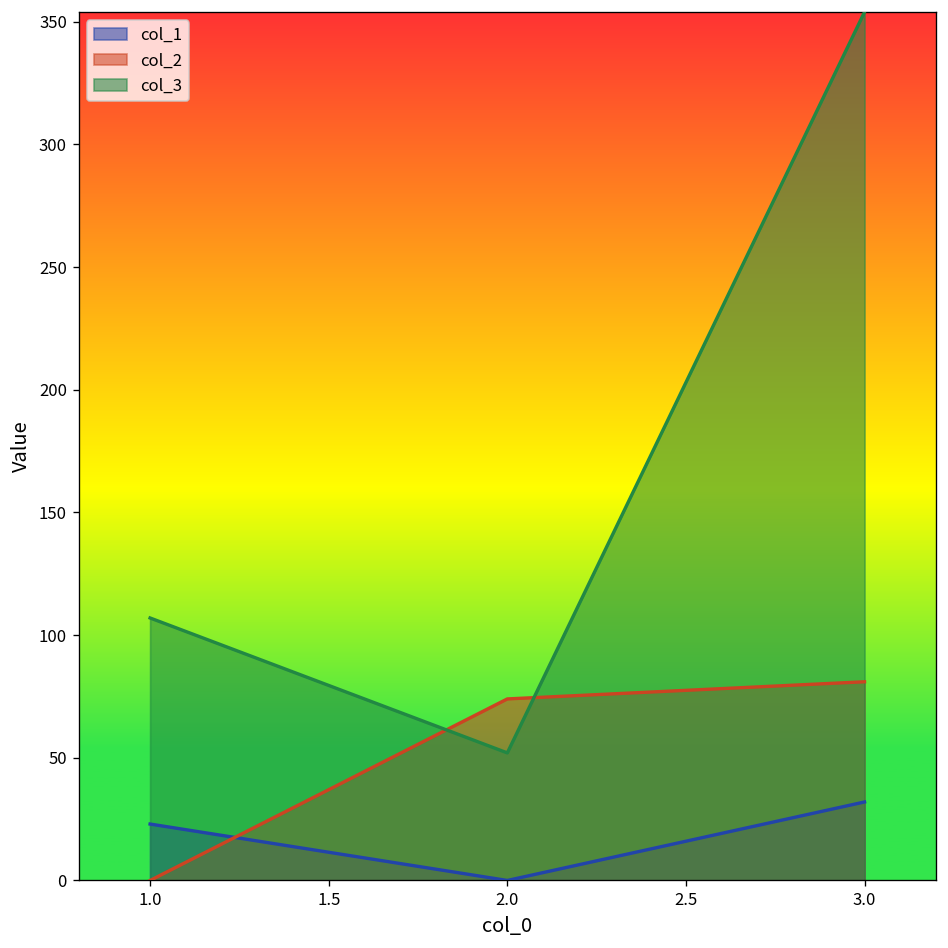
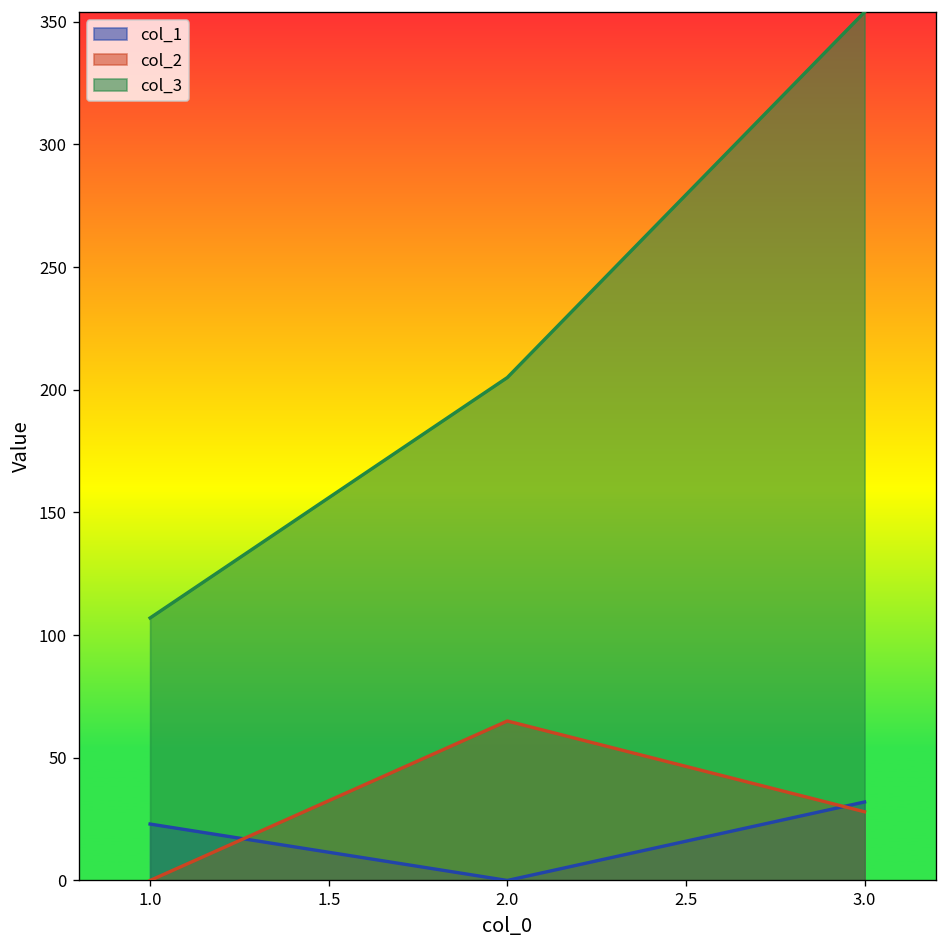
col_2, 2.0: 74 -> 65
col_3, 2.0: 52 -> 205
col_2, 3.0: 81 -> 28
